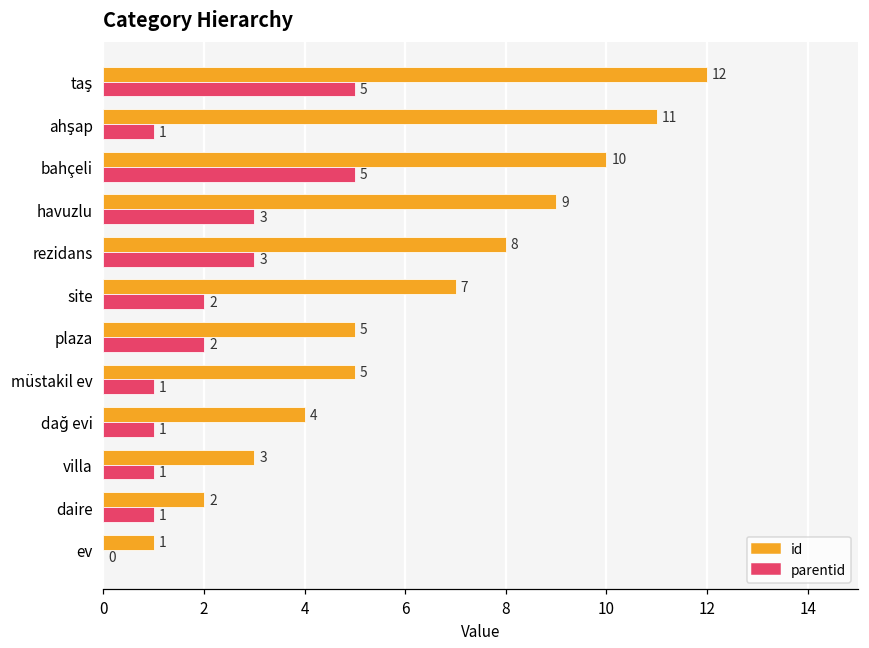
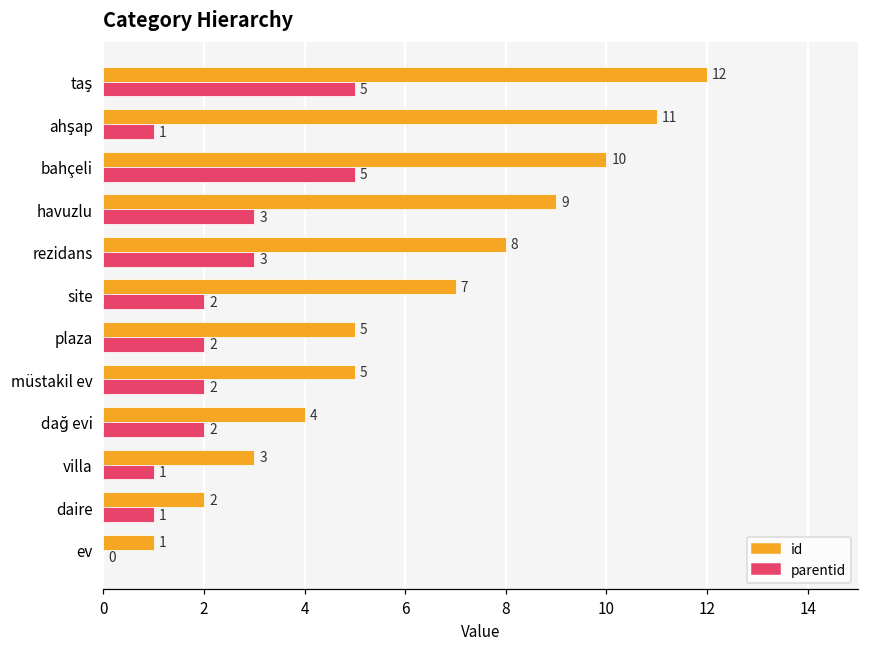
parentid, müstakil ev: 1 -> 2
parentid, dağ evi: 1 -> 2
